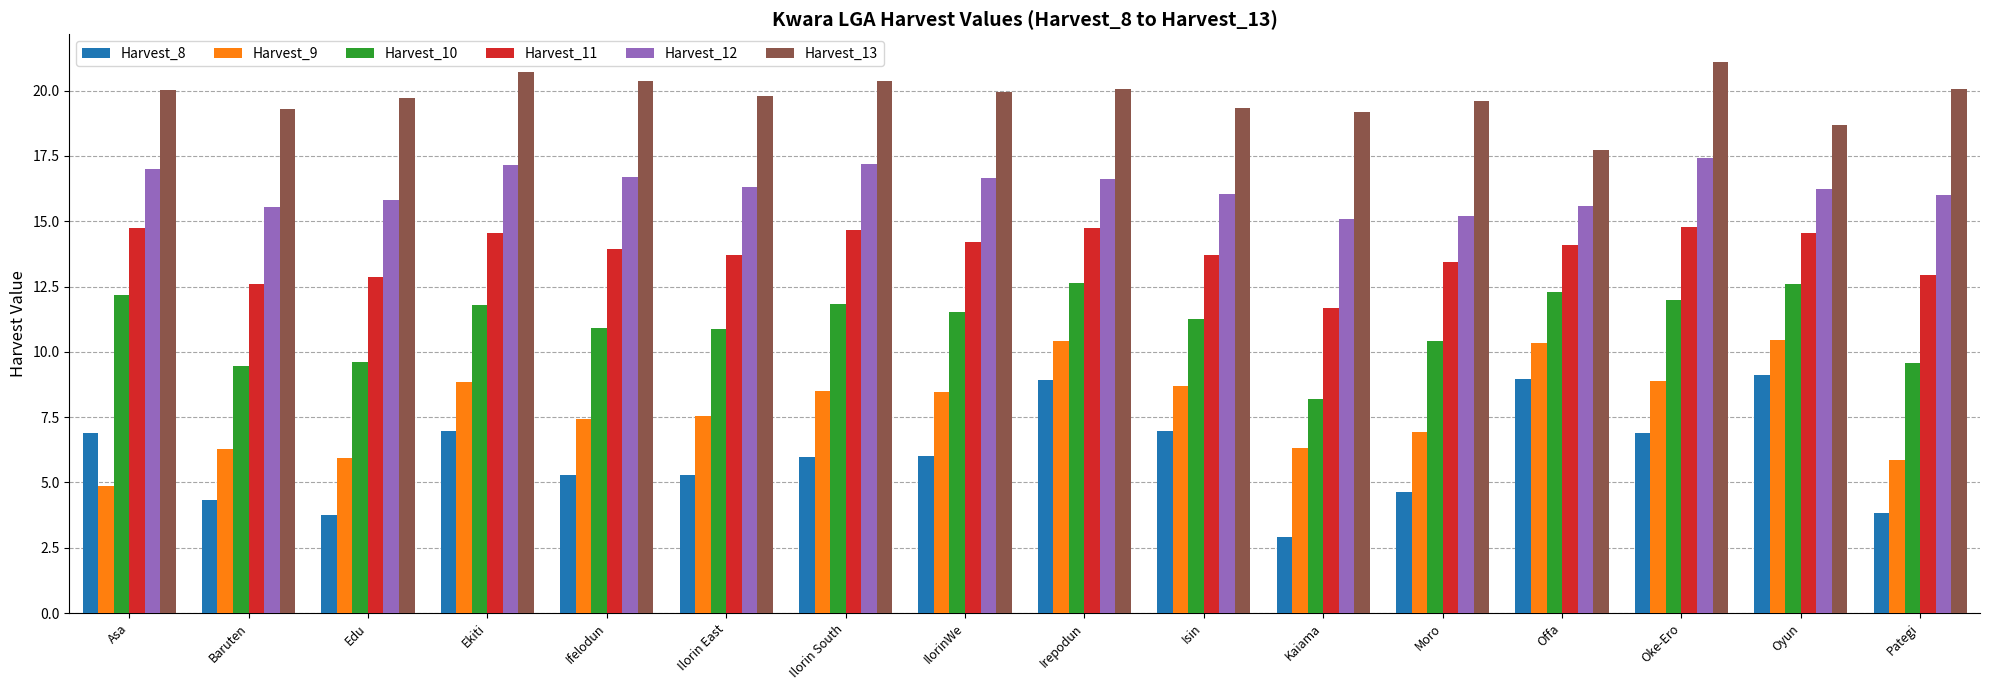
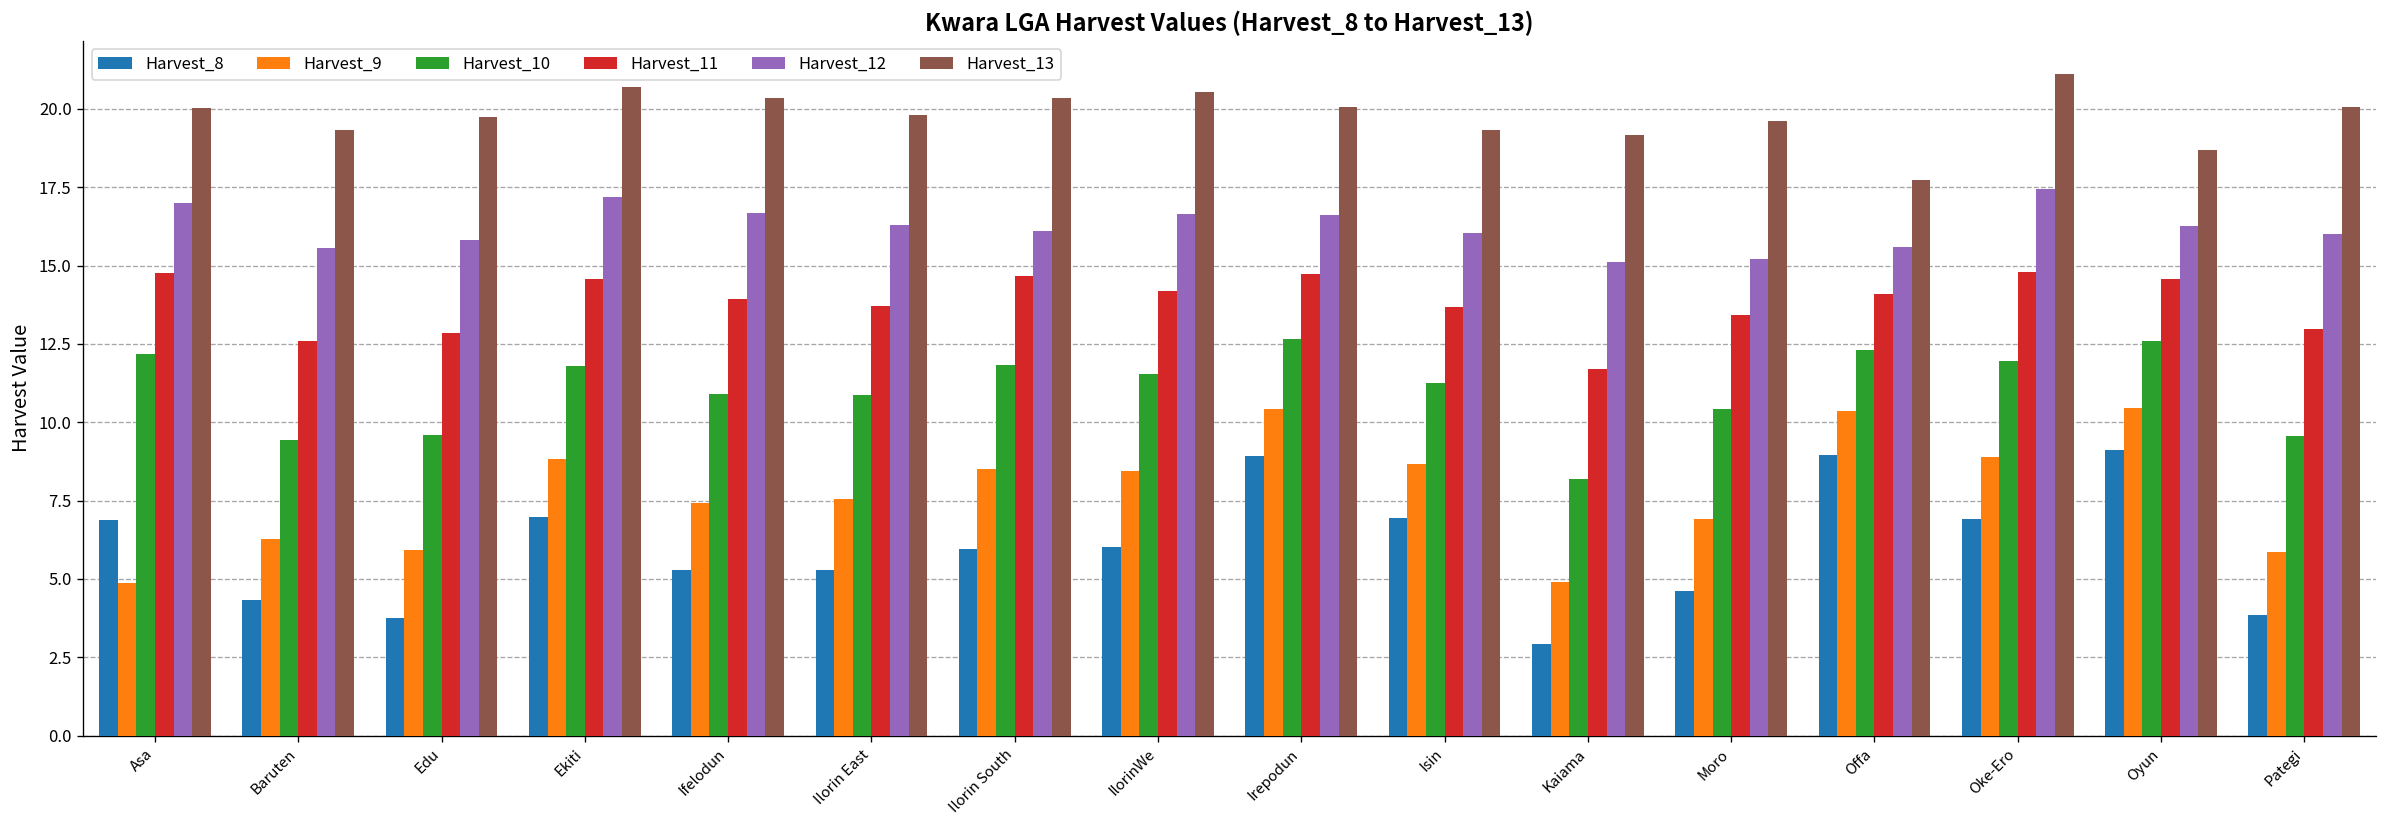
Harvest_12, Ilorin South: 17.2 -> 16.1
Harvest_13, IlorinWe: 19.9 -> 20.5
Harvest_9, Kaiama: 6.3 -> 4.9
